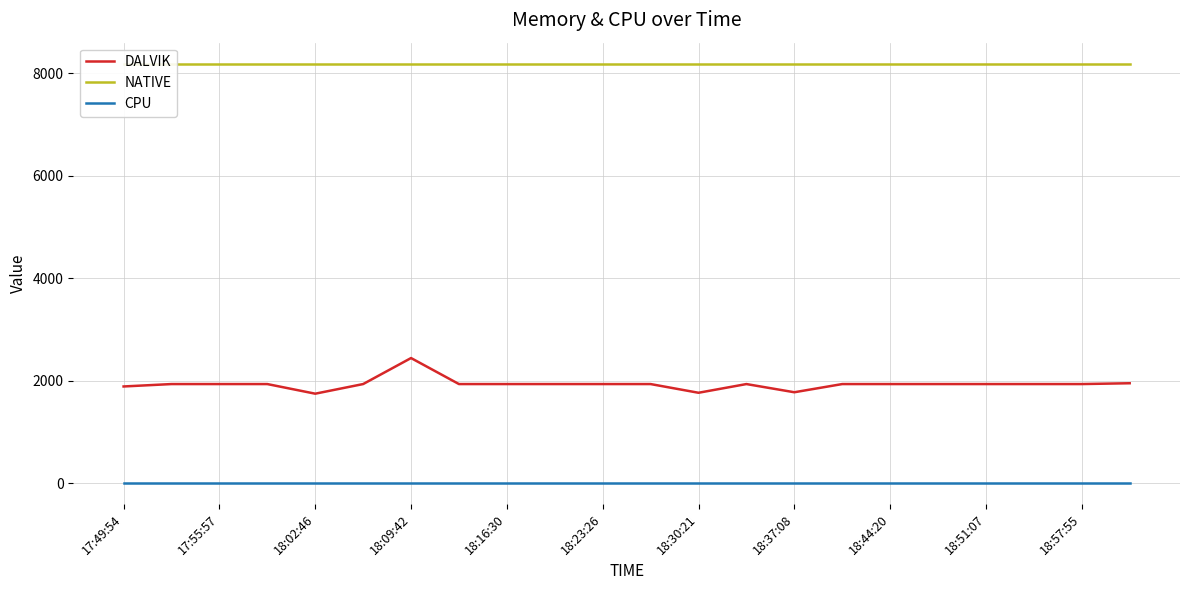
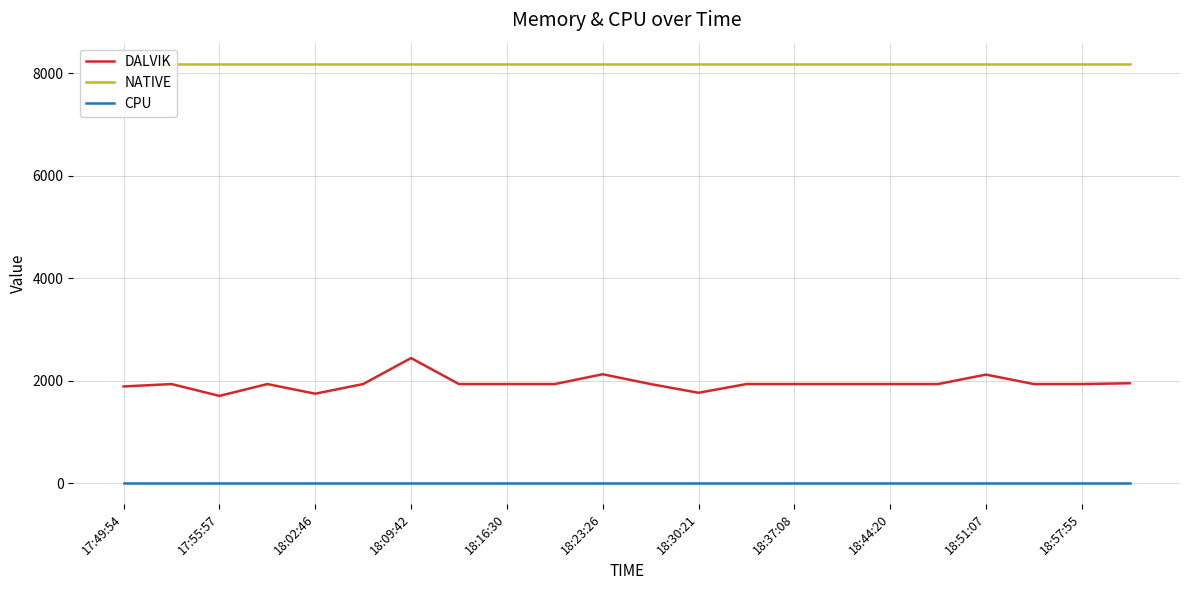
DALVIK, 17:55:57: 1900 -> 1700
DALVIK, 18:23:26: 1900 -> 2100
DALVIK, 18:37:08: 1800 -> 1900
DALVIK, 18:51:07: 1900 -> 2100
